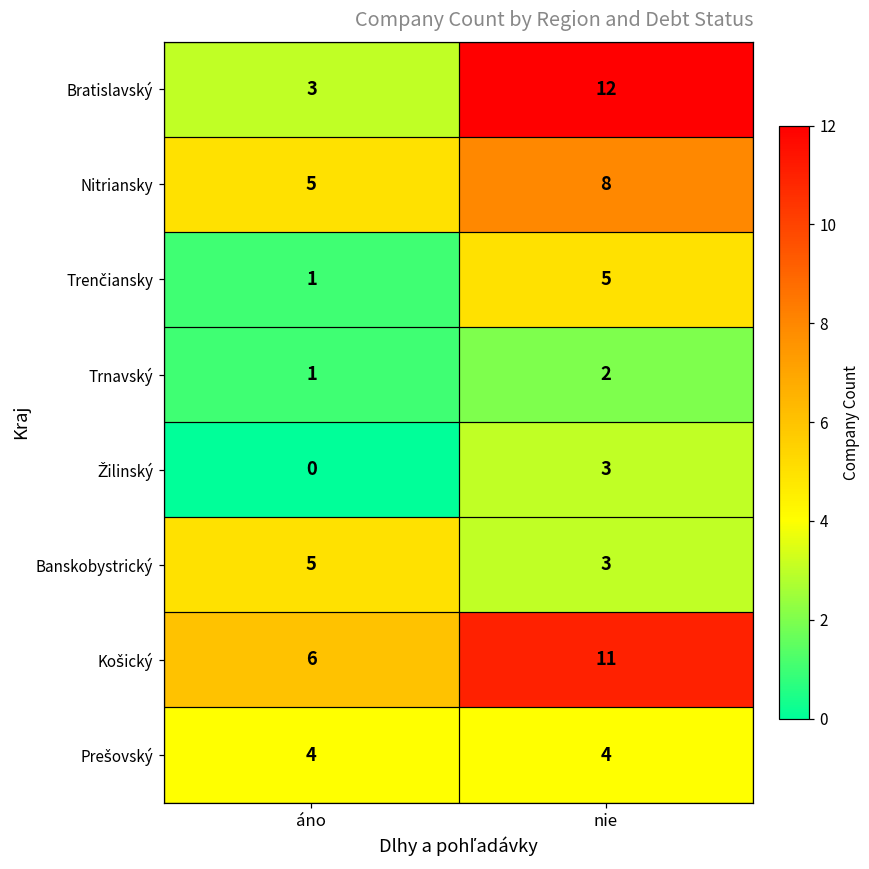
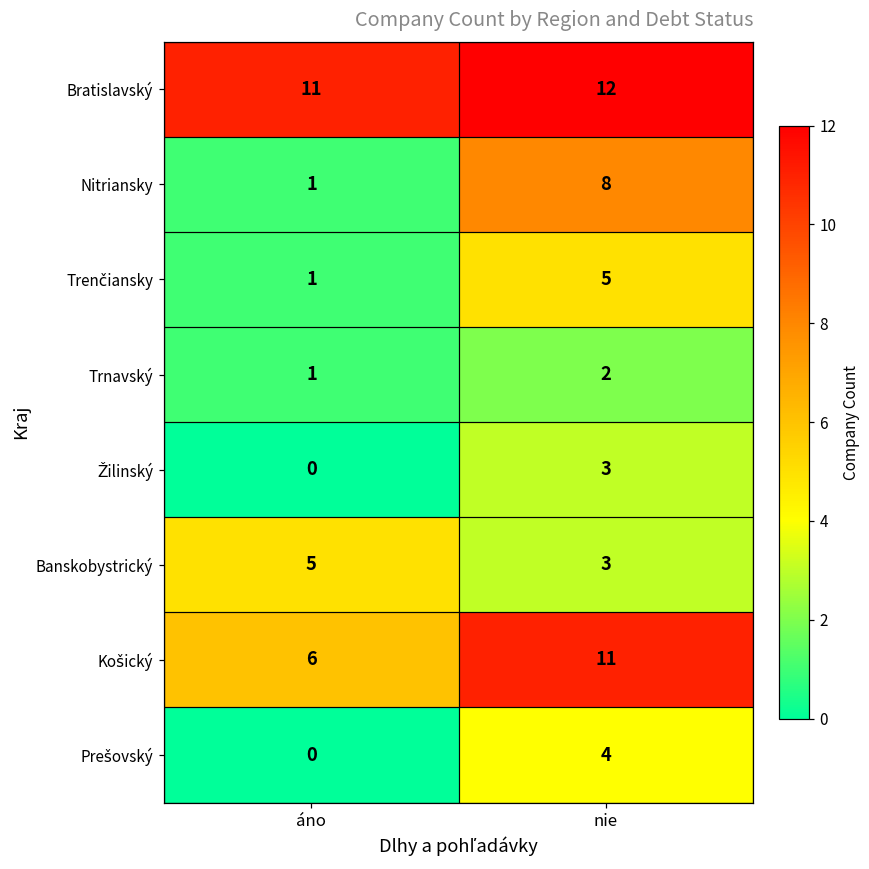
Bratislavský, áno: 3 -> 11
Nitriansky, áno: 5 -> 1
Prešovský, áno: 4 -> 0
